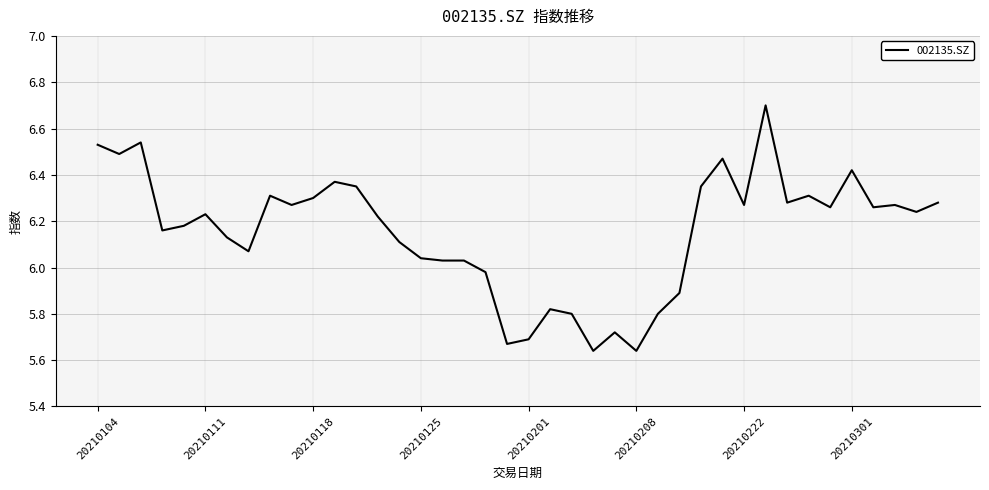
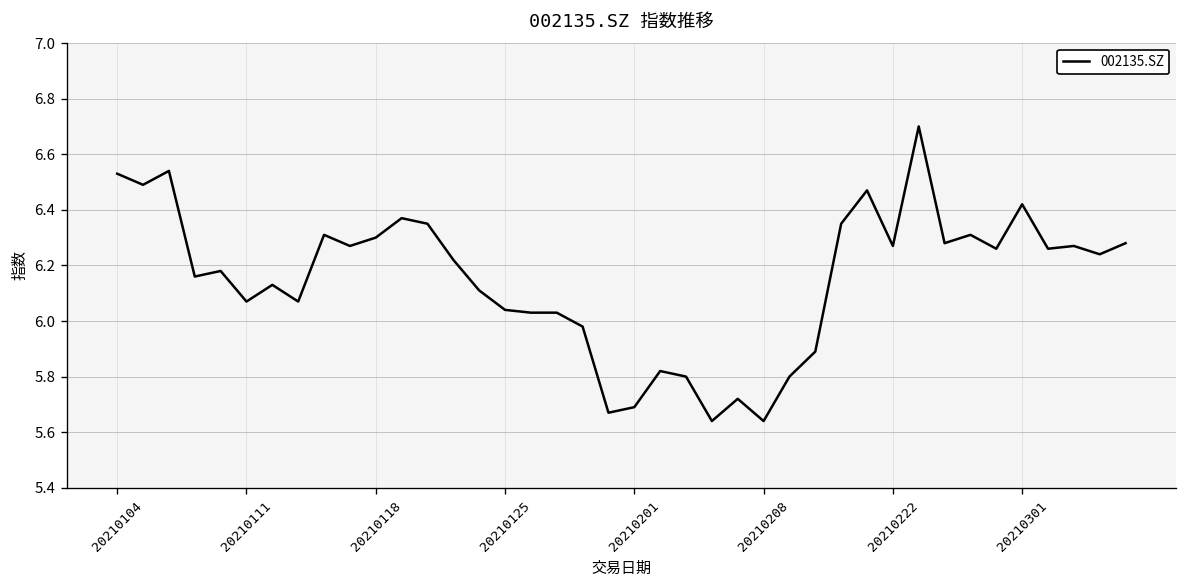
20210111: 6.23 -> 6.07
